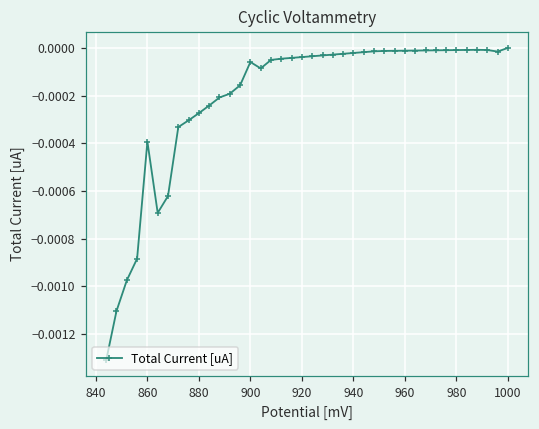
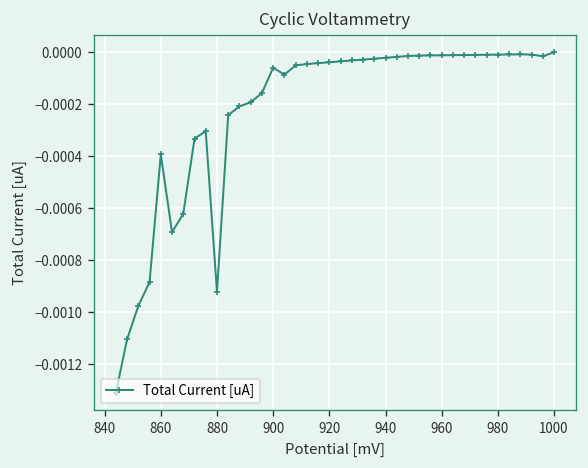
880: -0.00027 -> -0.00092
